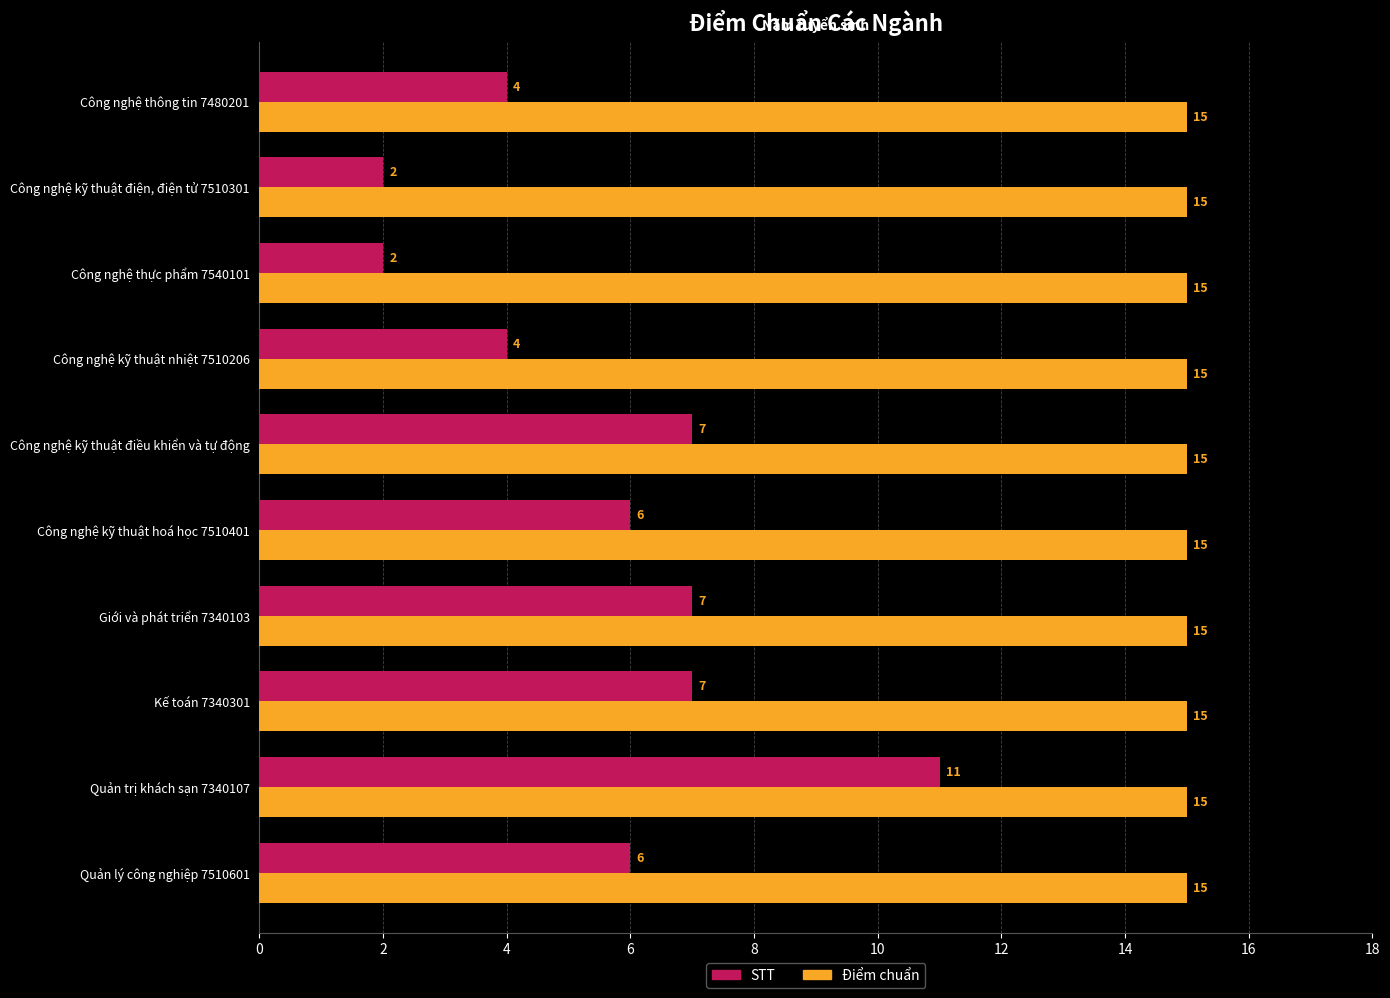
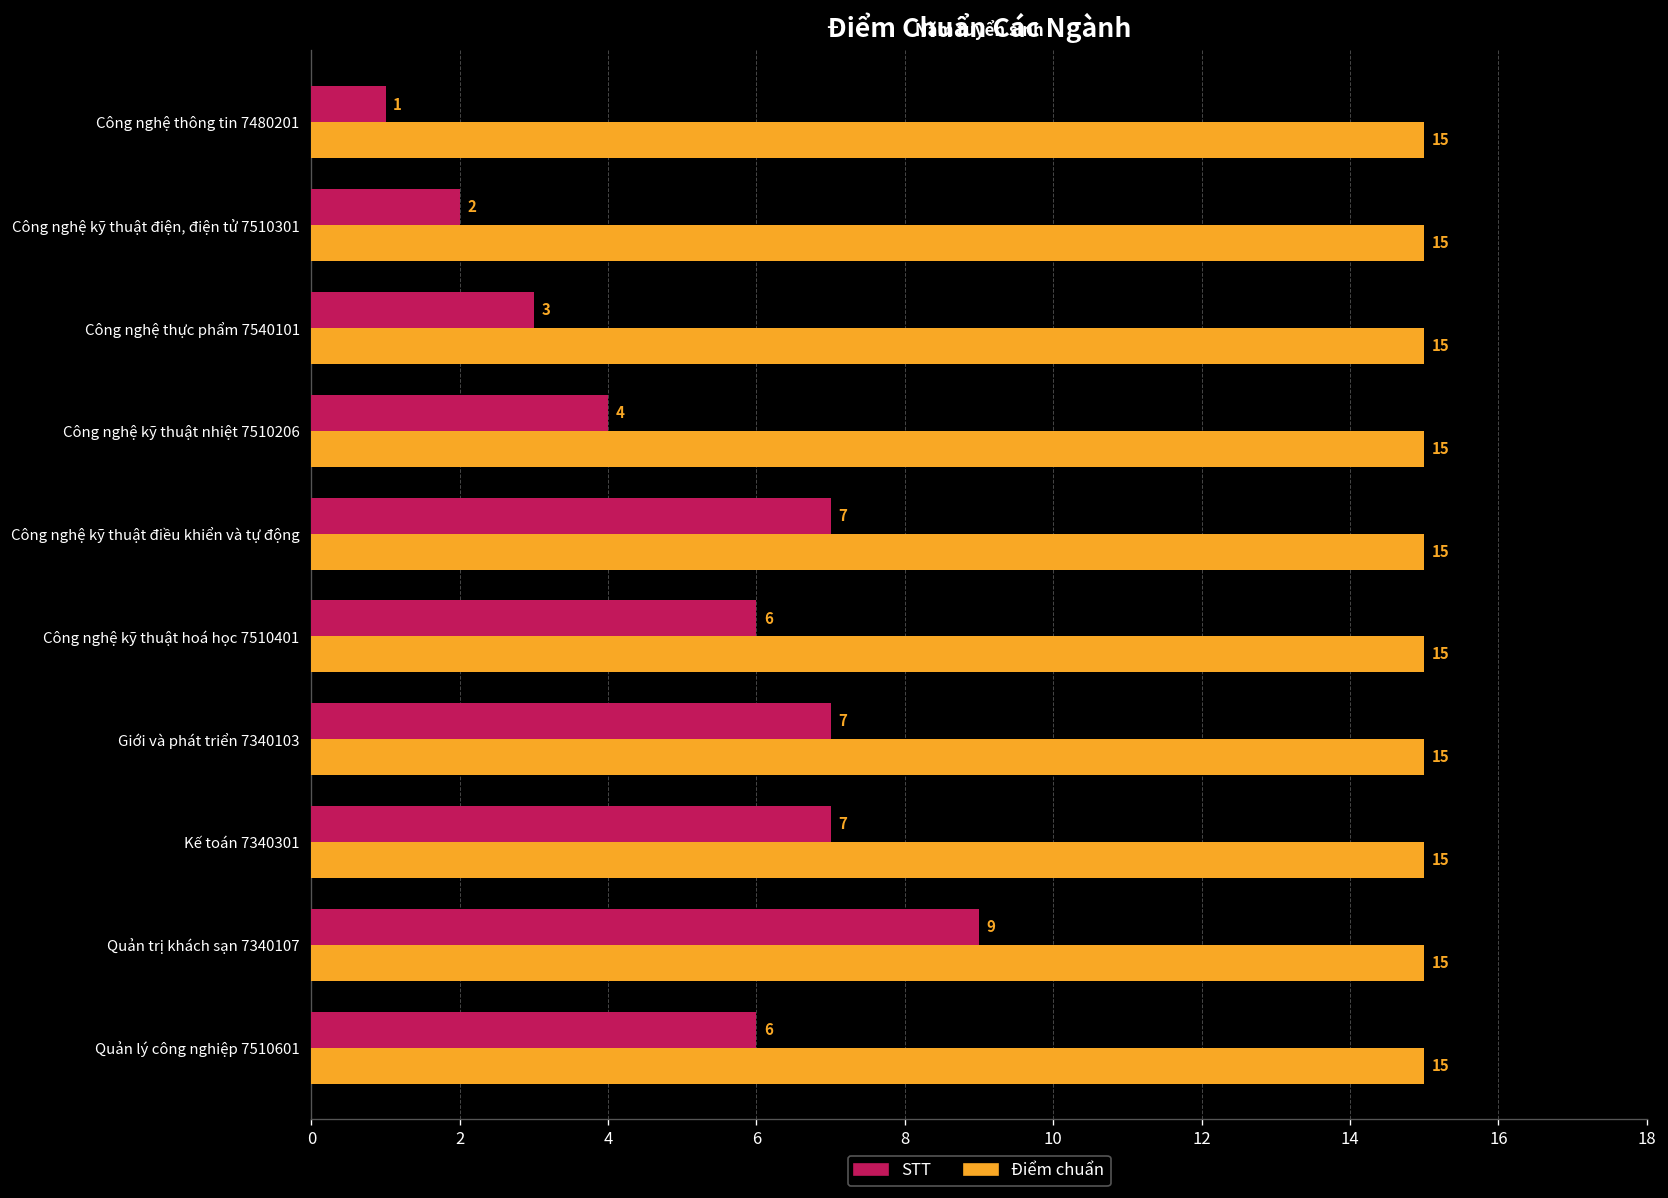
STT, Công nghệ thông tin 7480201: 4 -> 1
STT, Công nghệ thực phẩm 7540101: 2 -> 3
STT, Quản trị khách sạn 7340107: 11 -> 9
